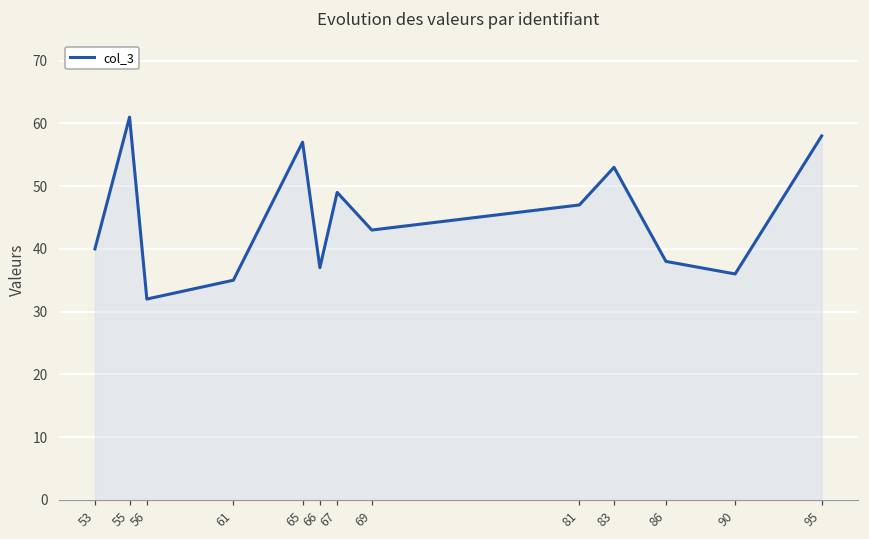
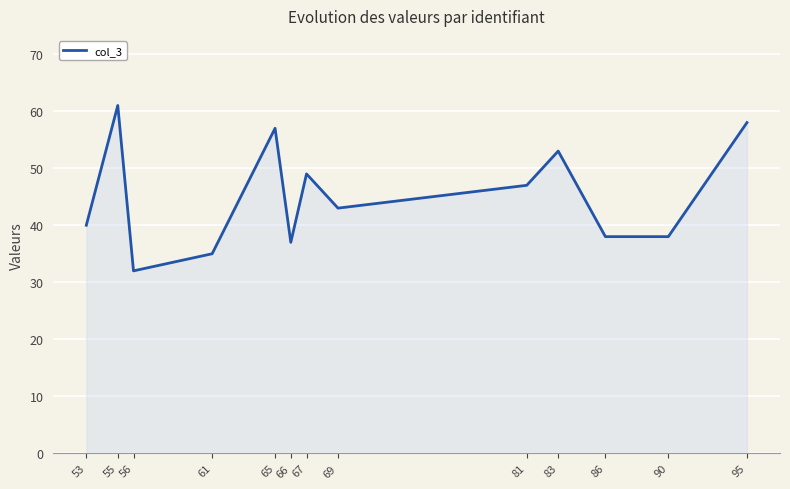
90: 36 -> 38
